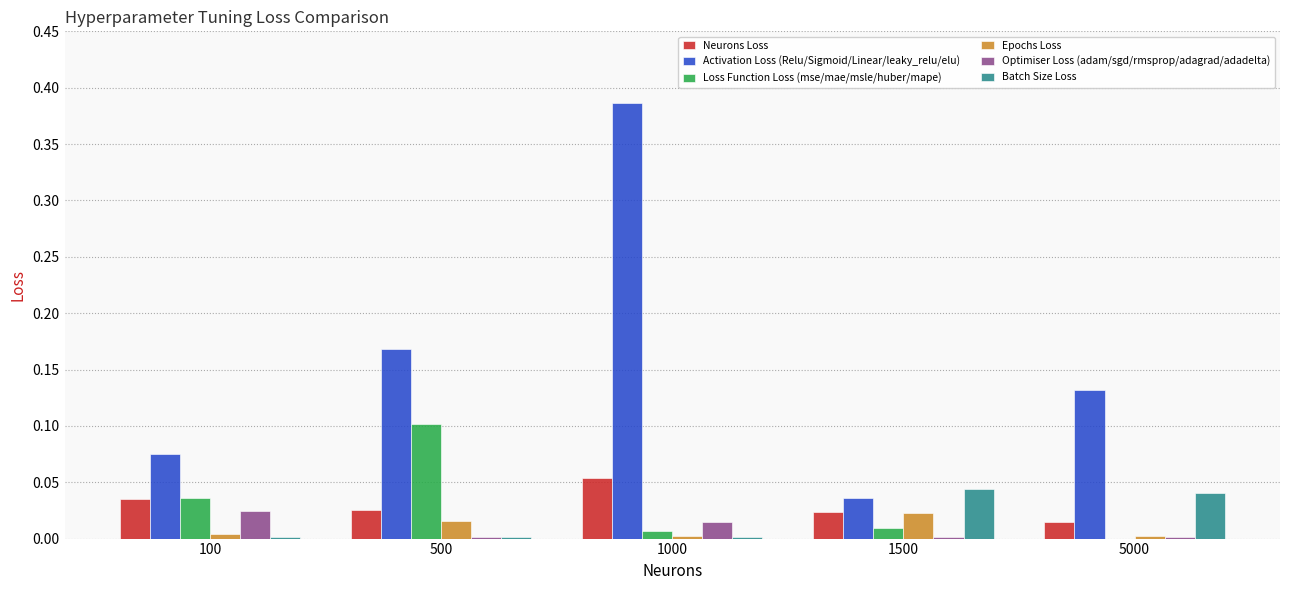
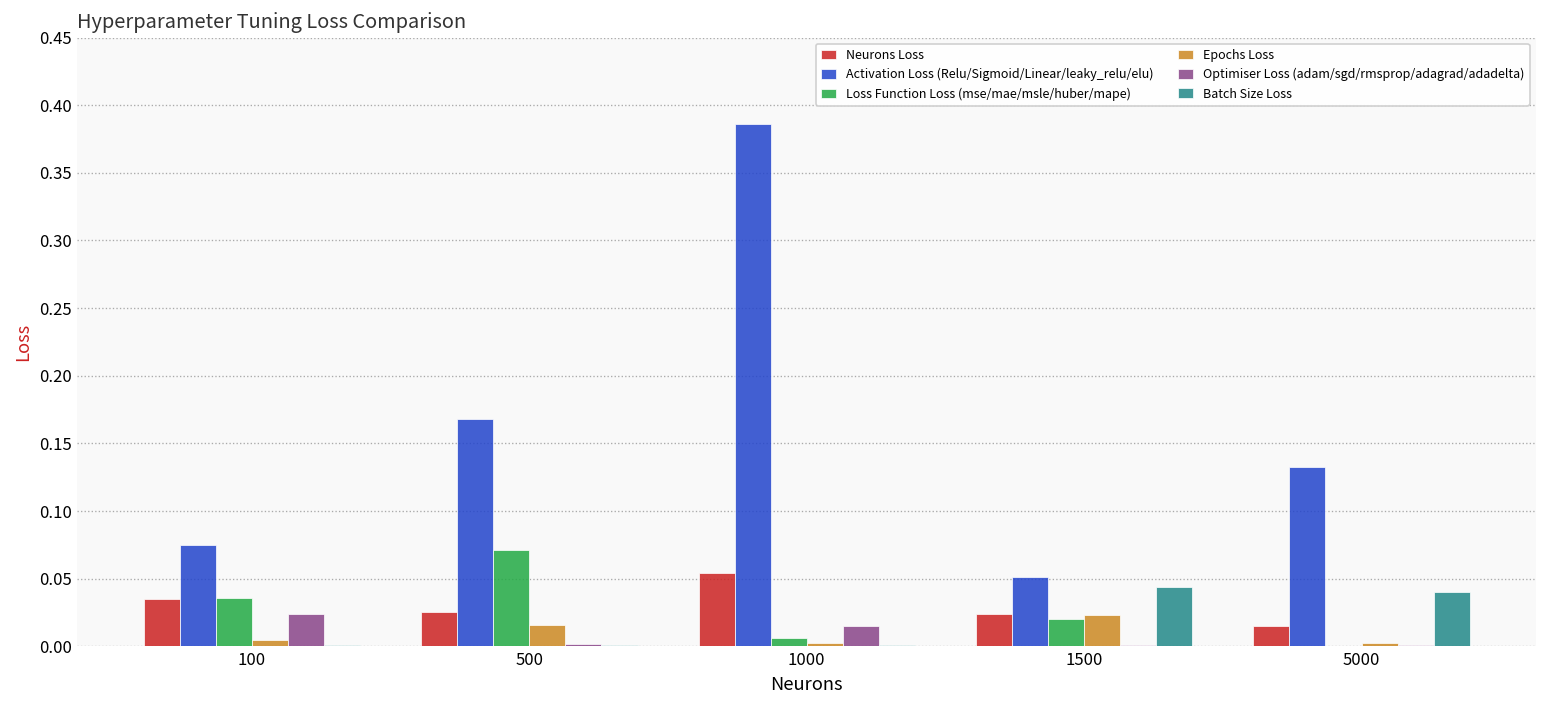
Loss Function Loss (mse/mae/msle/huber/mape), 500: 0.102 -> 0.071
Activation Loss (Relu/Sigmoid/Linear/leaky_relu/elu), 1500: 0.036 -> 0.051
Loss Function Loss (mse/mae/msle/huber/mape), 1500: 0.009 -> 0.020
